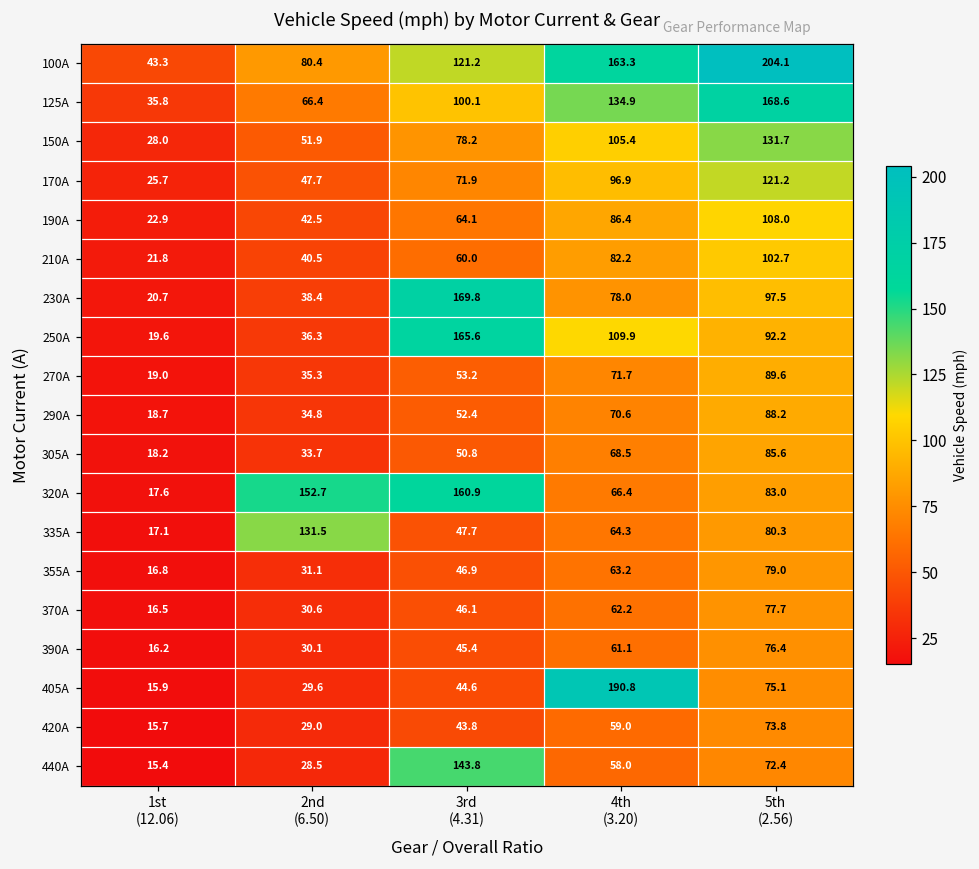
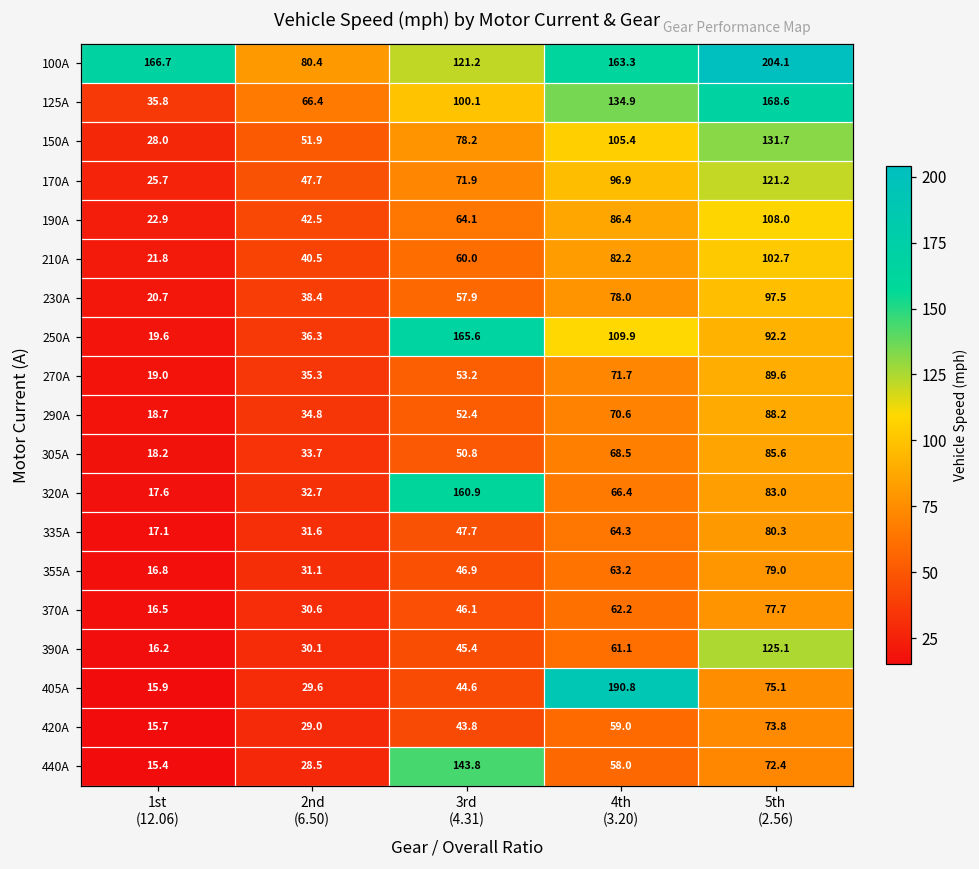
100A, 1st (12.06): 43.3 -> 166.7
230A, 3rd (4.31): 169.8 -> 57.9
320A, 2nd (6.50): 152.7 -> 32.7
335A, 2nd (6.50): 131.5 -> 31.6
390A, 5th (2.56): 76.4 -> 125.1
